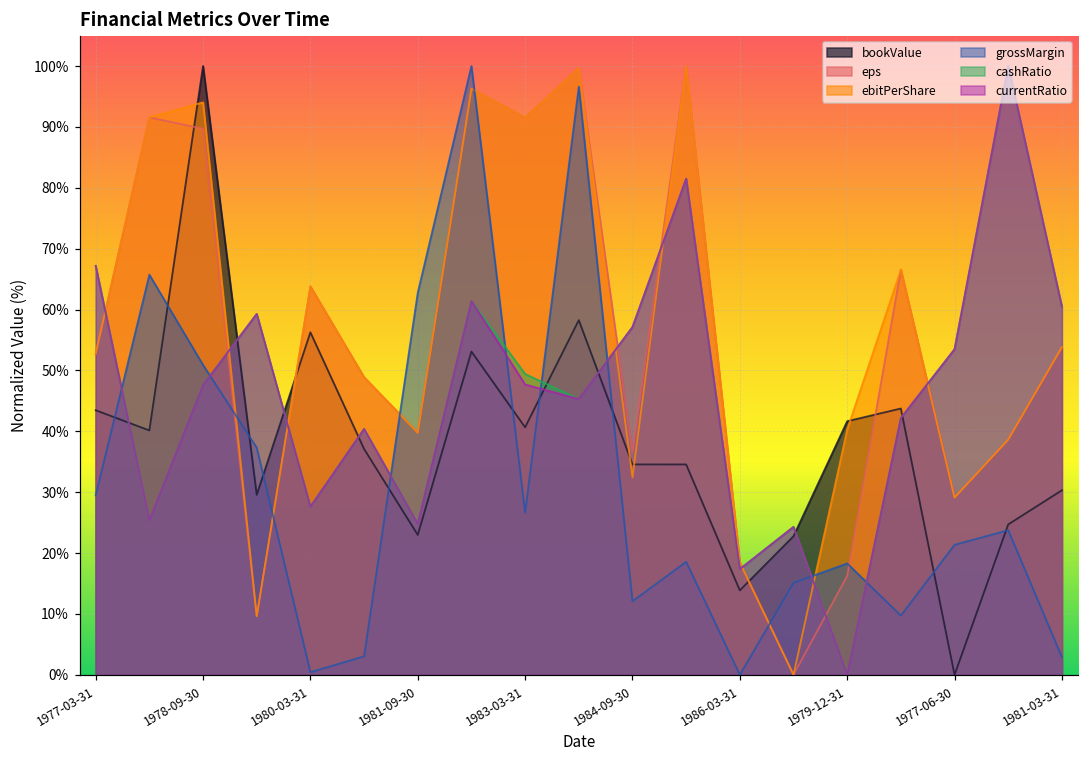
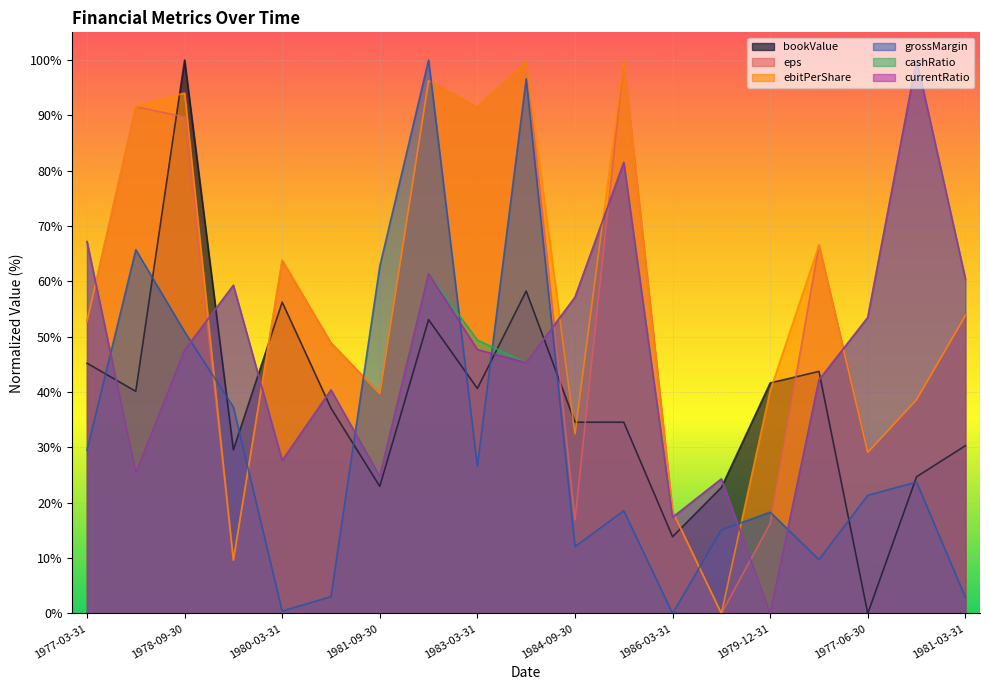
bookValue, 1977-03-31: 43% -> 45%
eps, 1984-09-30: 36% -> 17%
